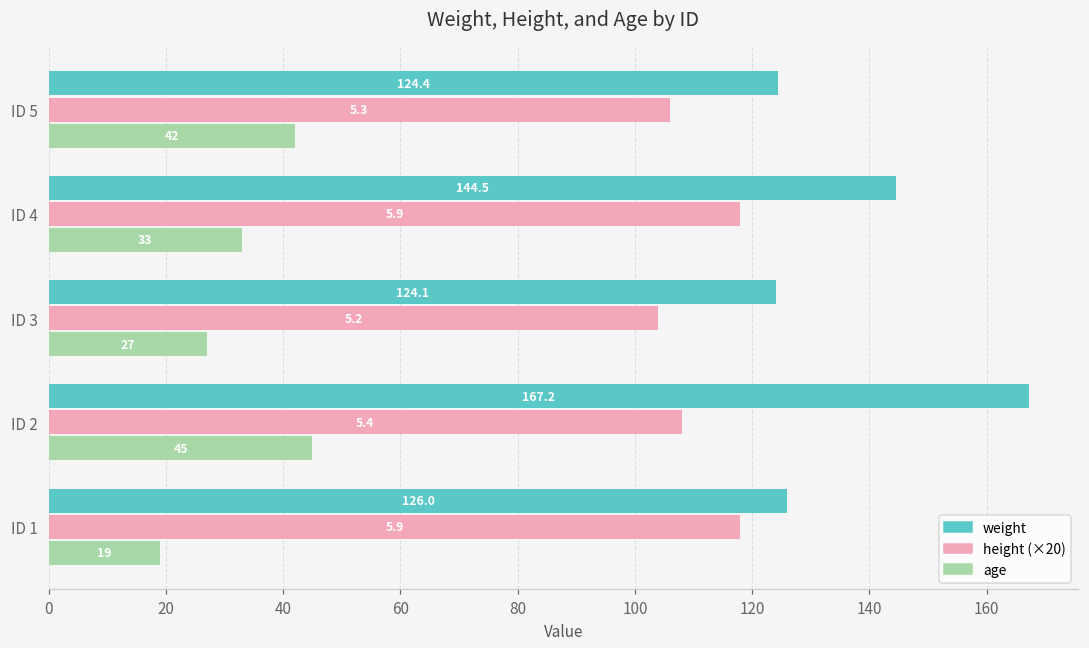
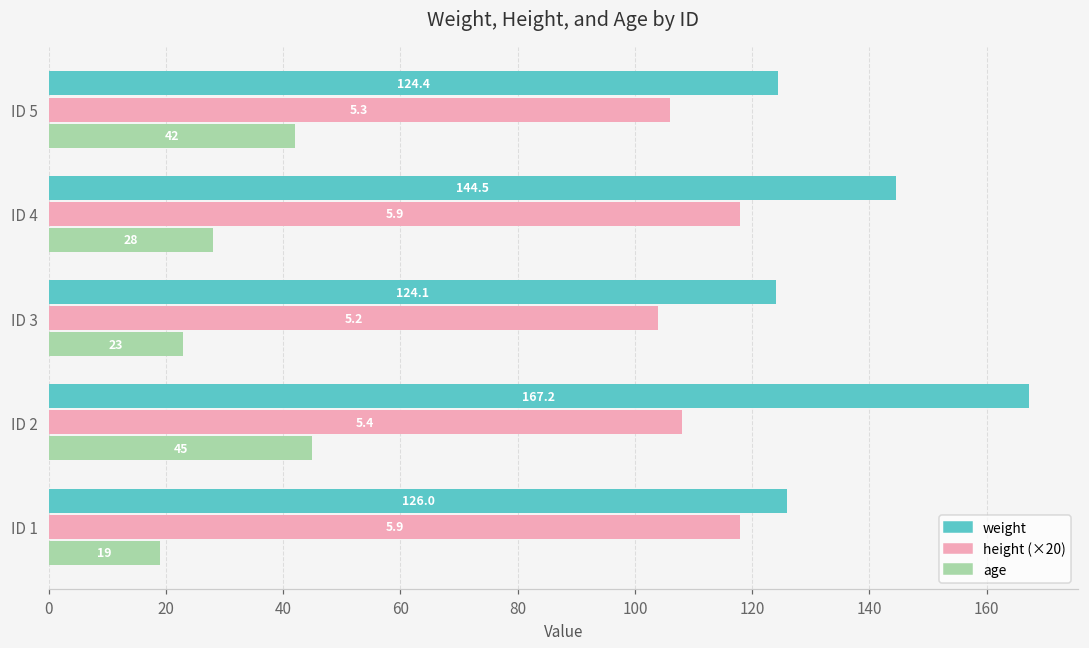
age, ID 4: 33 -> 28
age, ID 3: 27 -> 23
